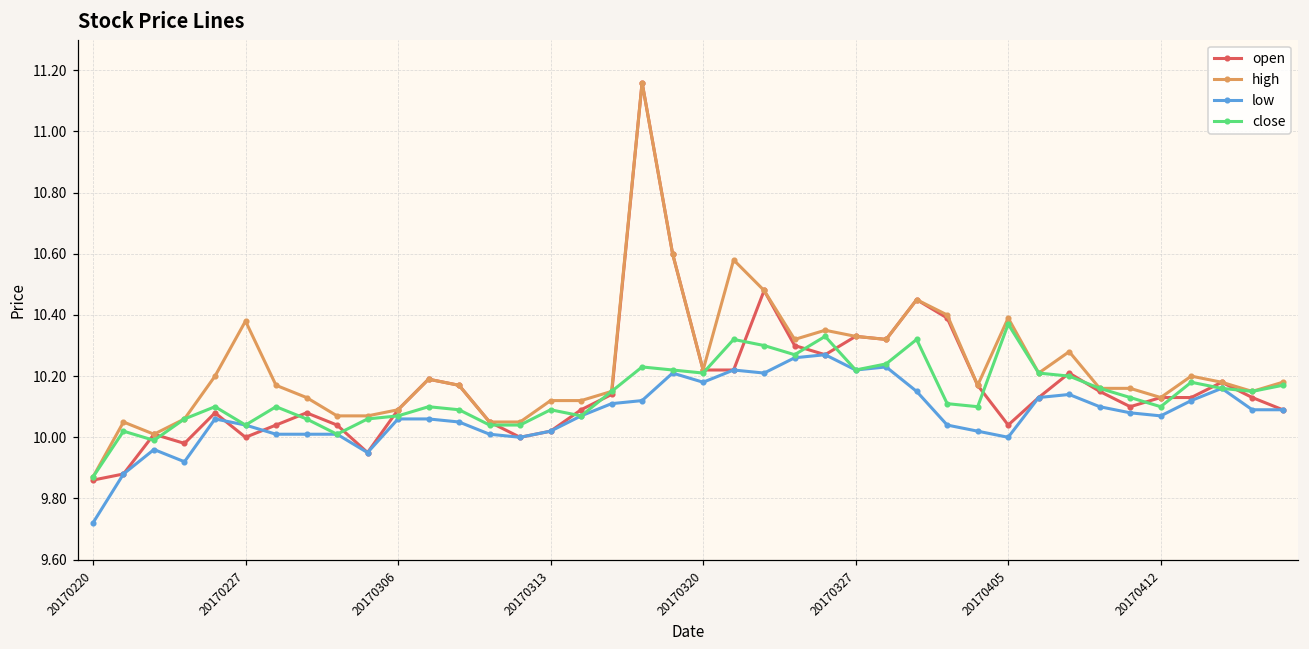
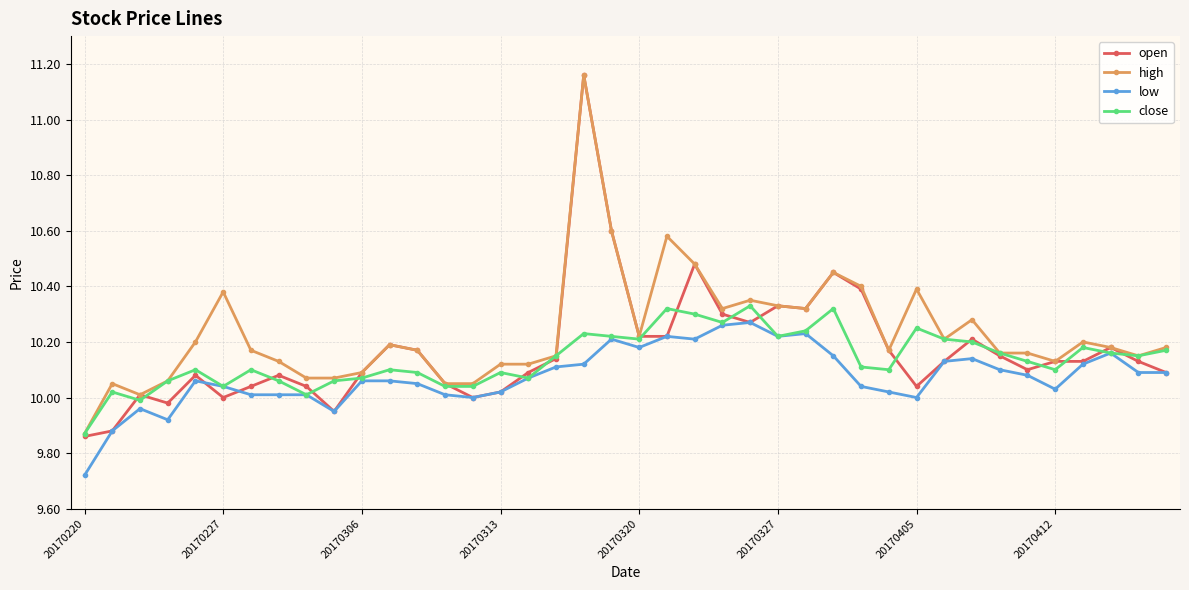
close, 20170405: 10.37 -> 10.25
low, 20170412: 10.07 -> 10.03
